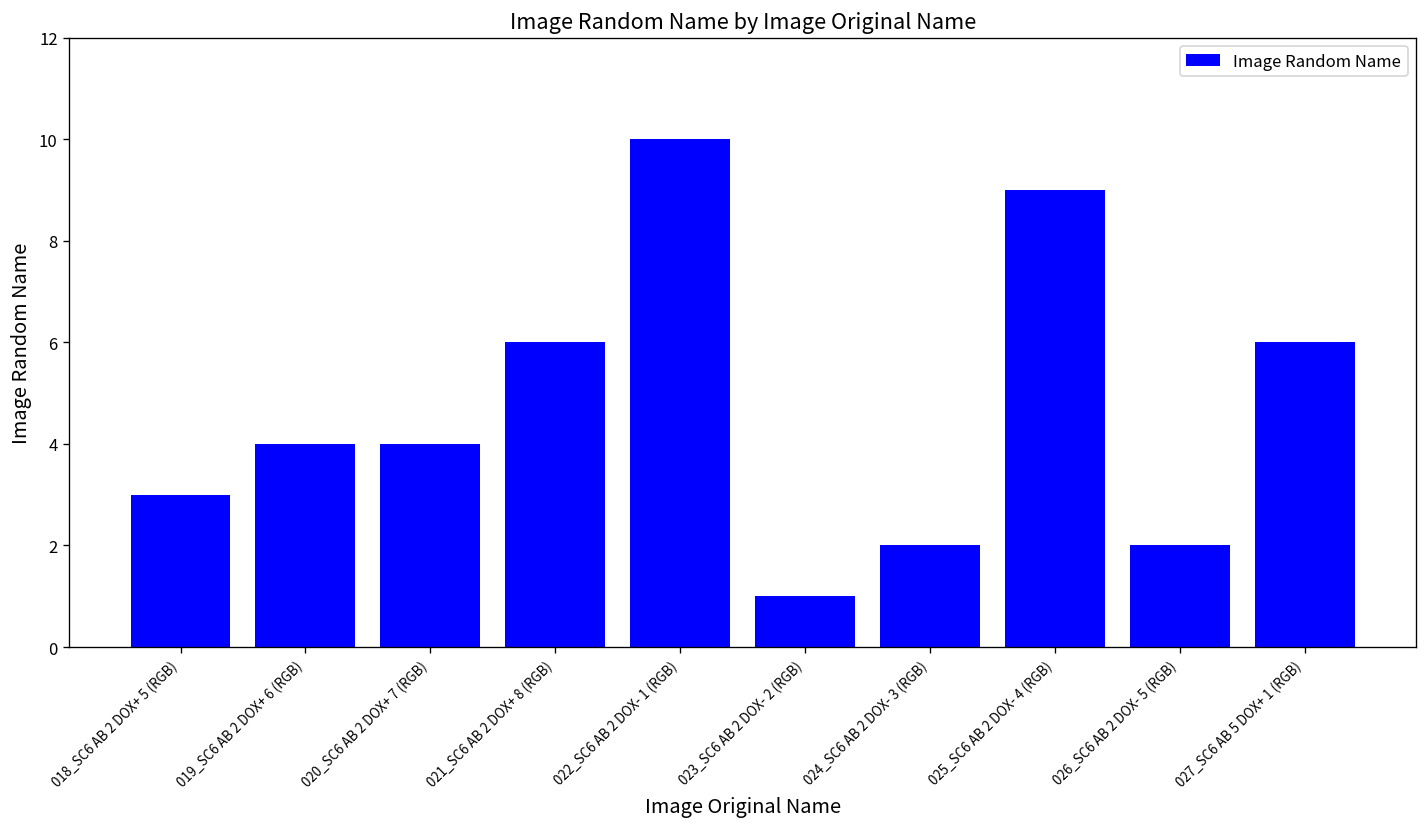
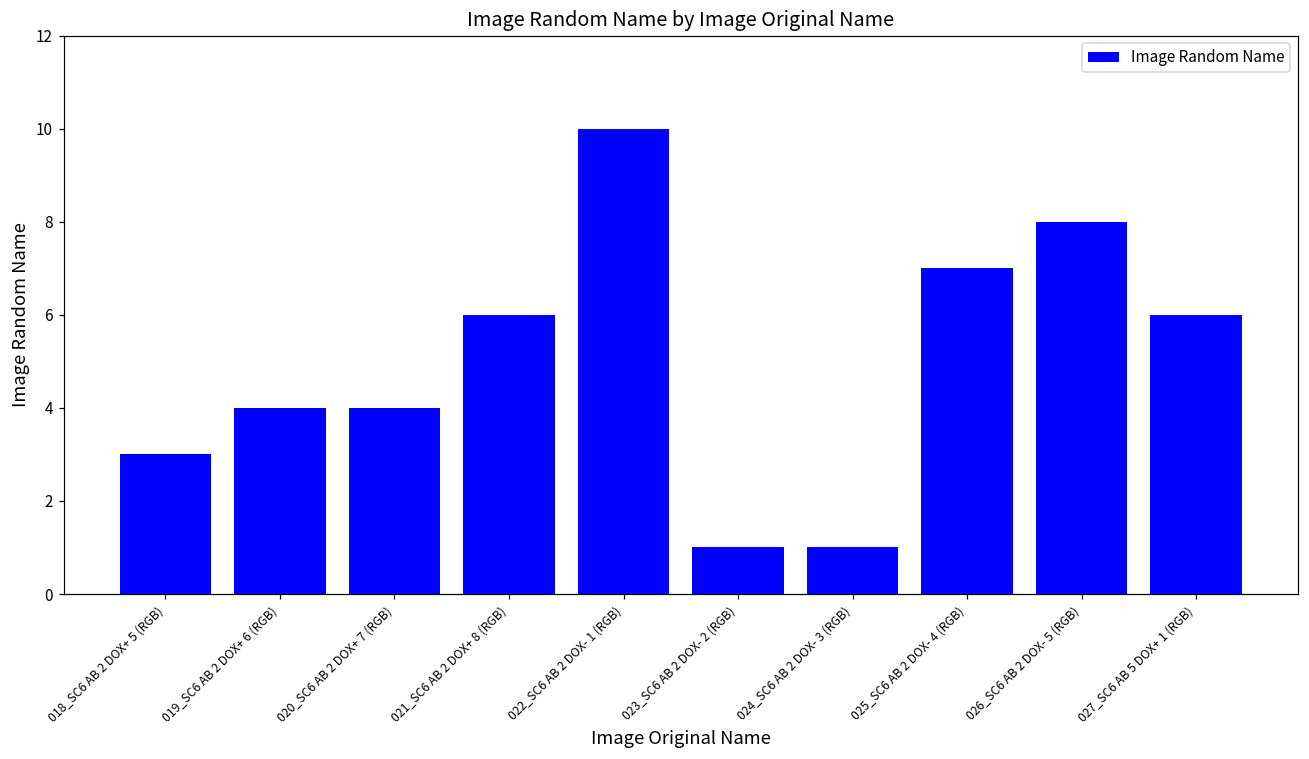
024_SC6 AB 2 DOX- 3 (RGB): 2 -> 1
025_SC6 AB 2 DOX- 4 (RGB): 9 -> 7
026_SC6 AB 2 DOX- 5 (RGB): 2 -> 8
